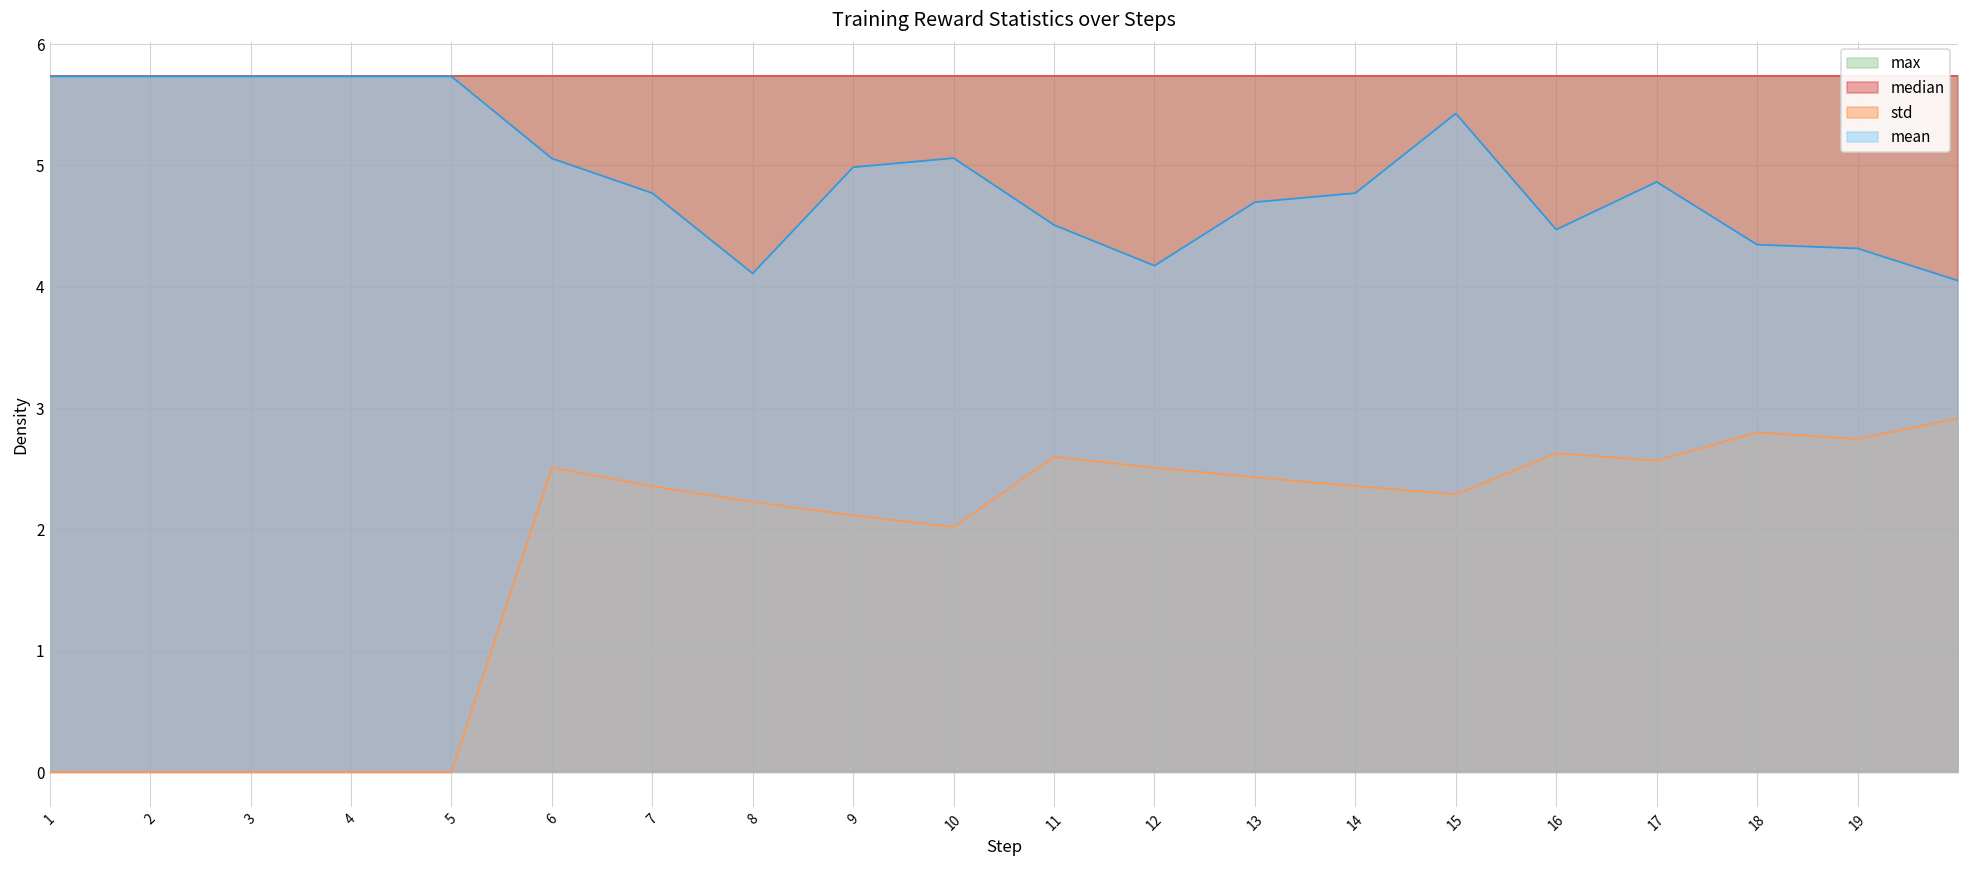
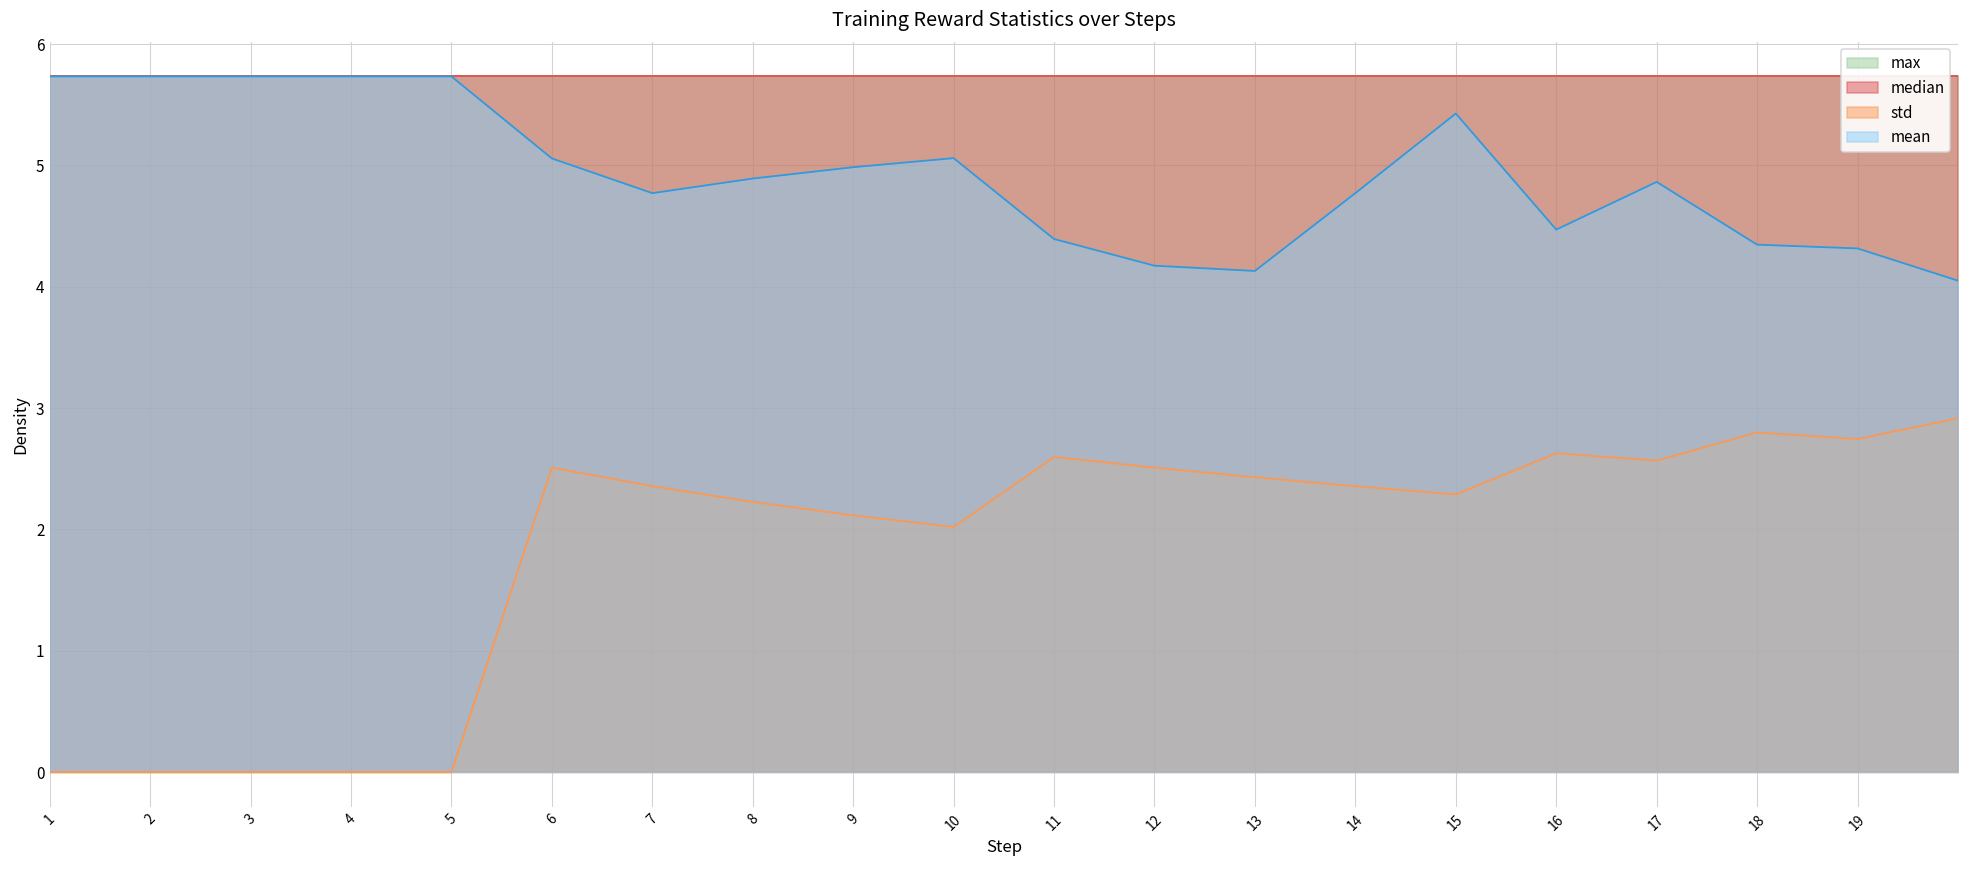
mean, 8: 4.11 -> 4.89
mean, 11: 4.51 -> 4.39
mean, 13: 4.70 -> 4.13
